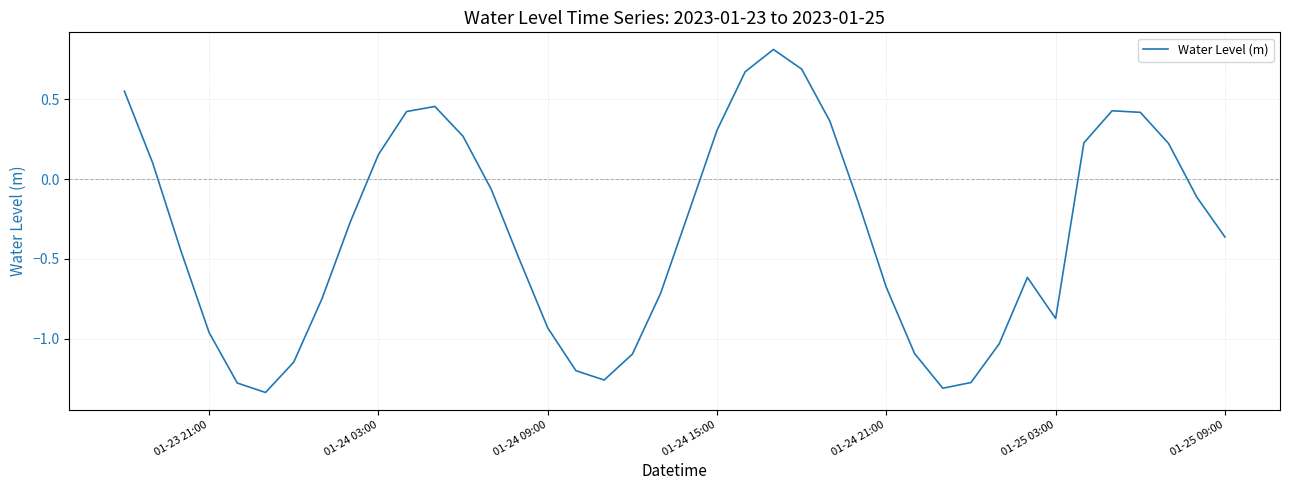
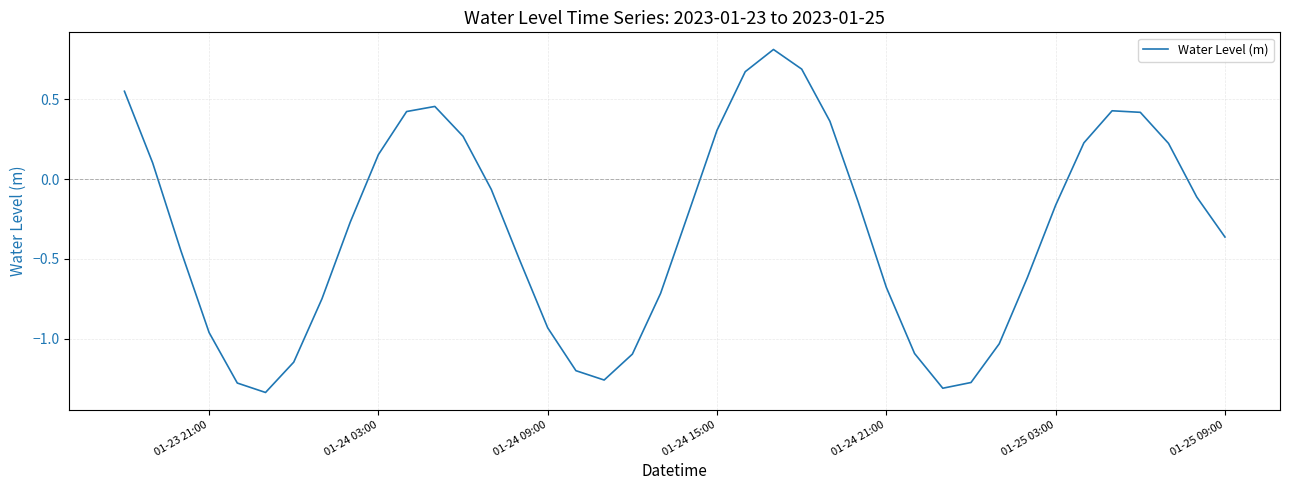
01-25 03:00: -0.87 -> -0.16
